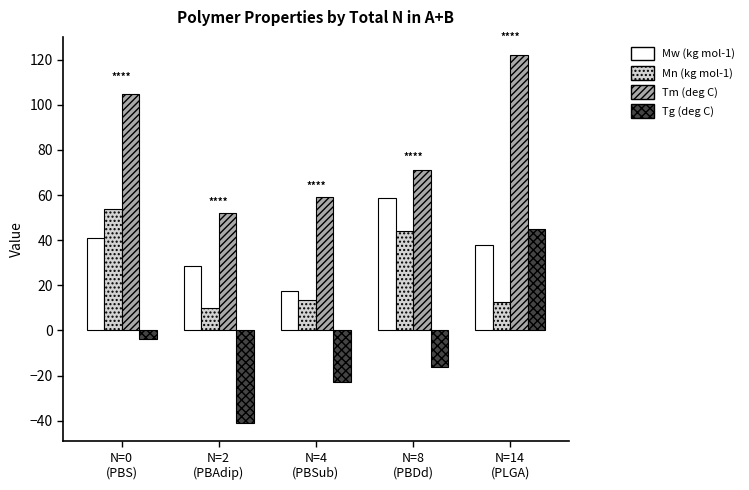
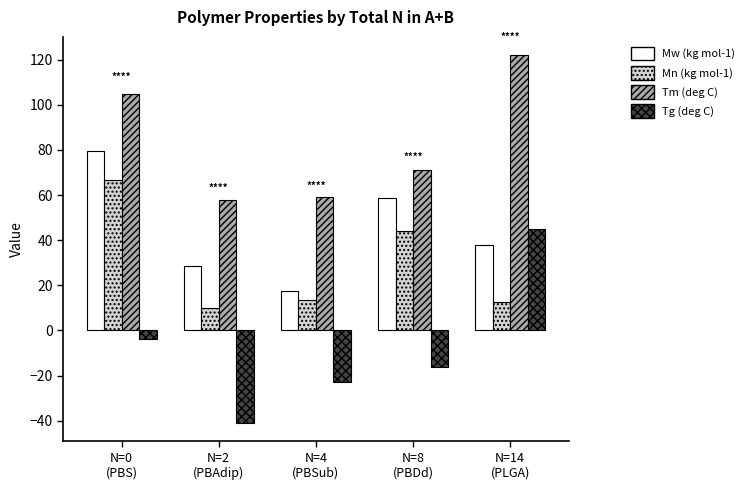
Mw (kg mol-1), N=0 (PBS): 41 -> 79
Mn (kg mol-1), N=0 (PBS): 54 -> 67
Tm (deg C), N=2 (PBAdip): 52 -> 58
